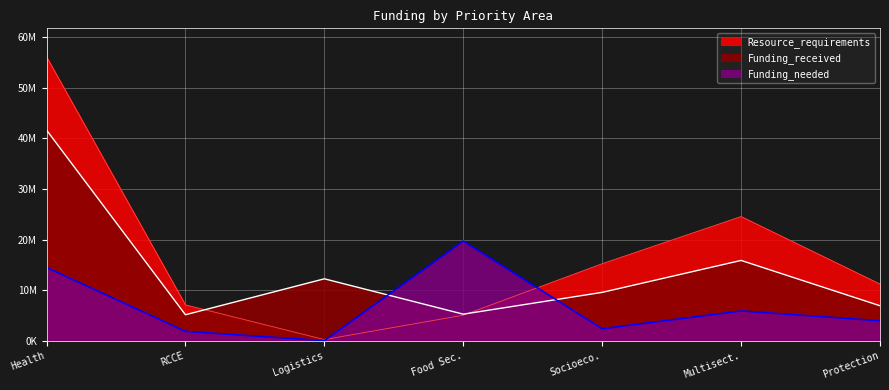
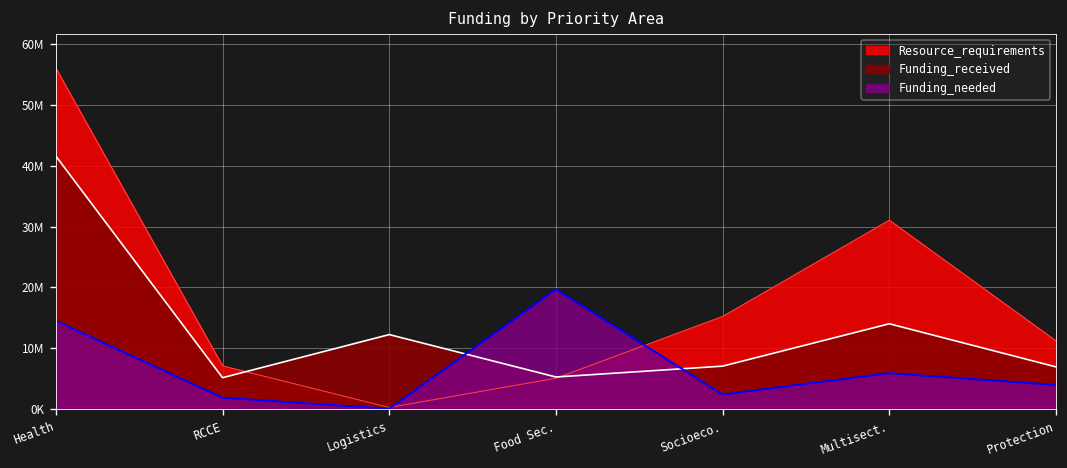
Funding_received, Socioeco.: 10000000 -> 7000000
Resource_requirements, Multisect.: 25000000 -> 31000000
Funding_received, Multisect.: 16000000 -> 14000000
